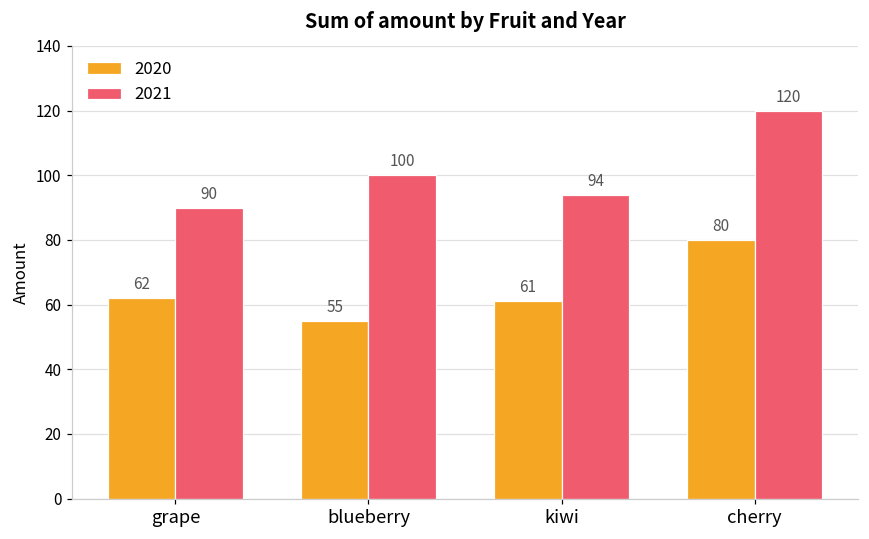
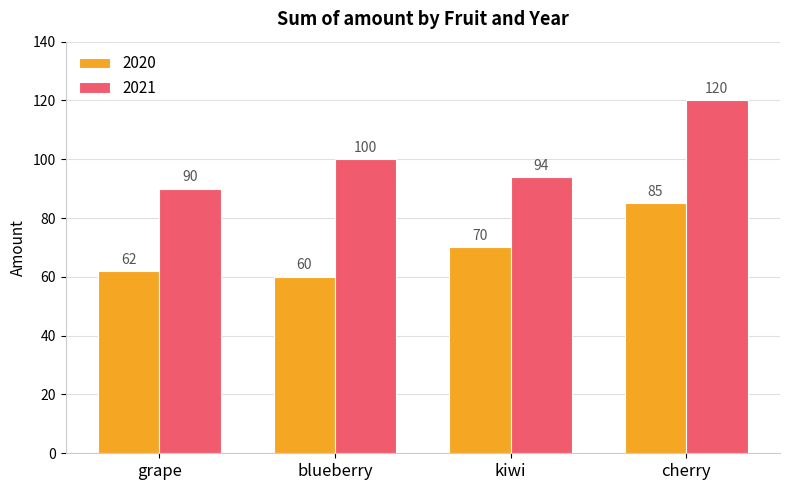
2020, blueberry: 55 -> 60
2020, kiwi: 61 -> 70
2020, cherry: 80 -> 85
